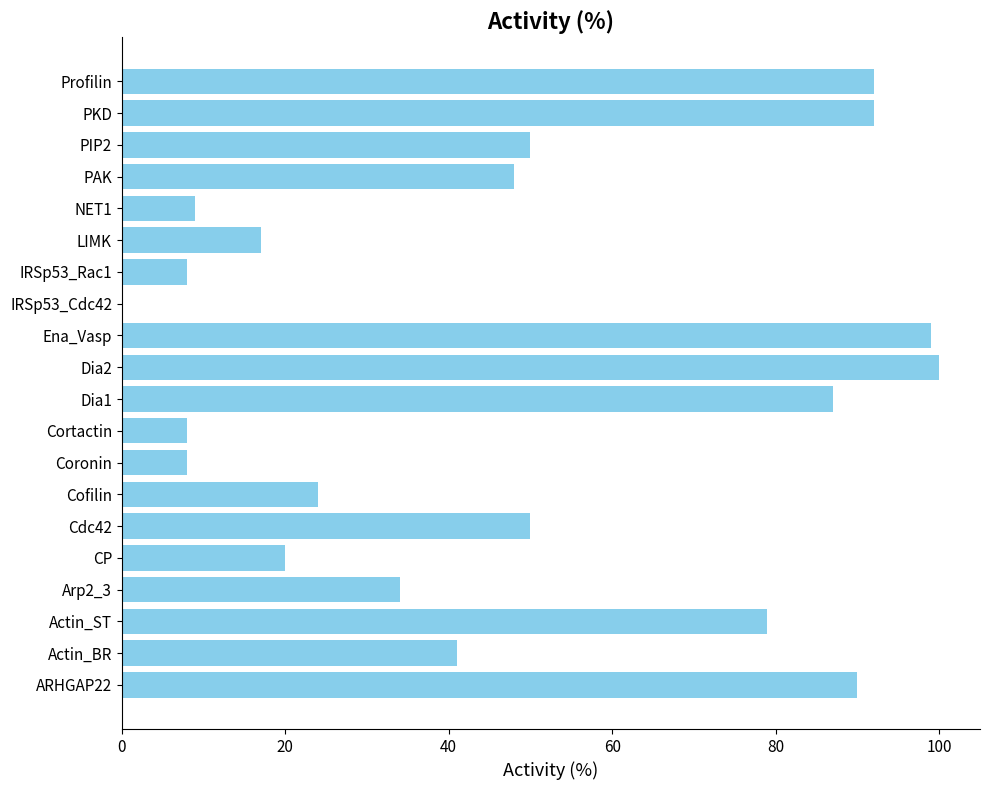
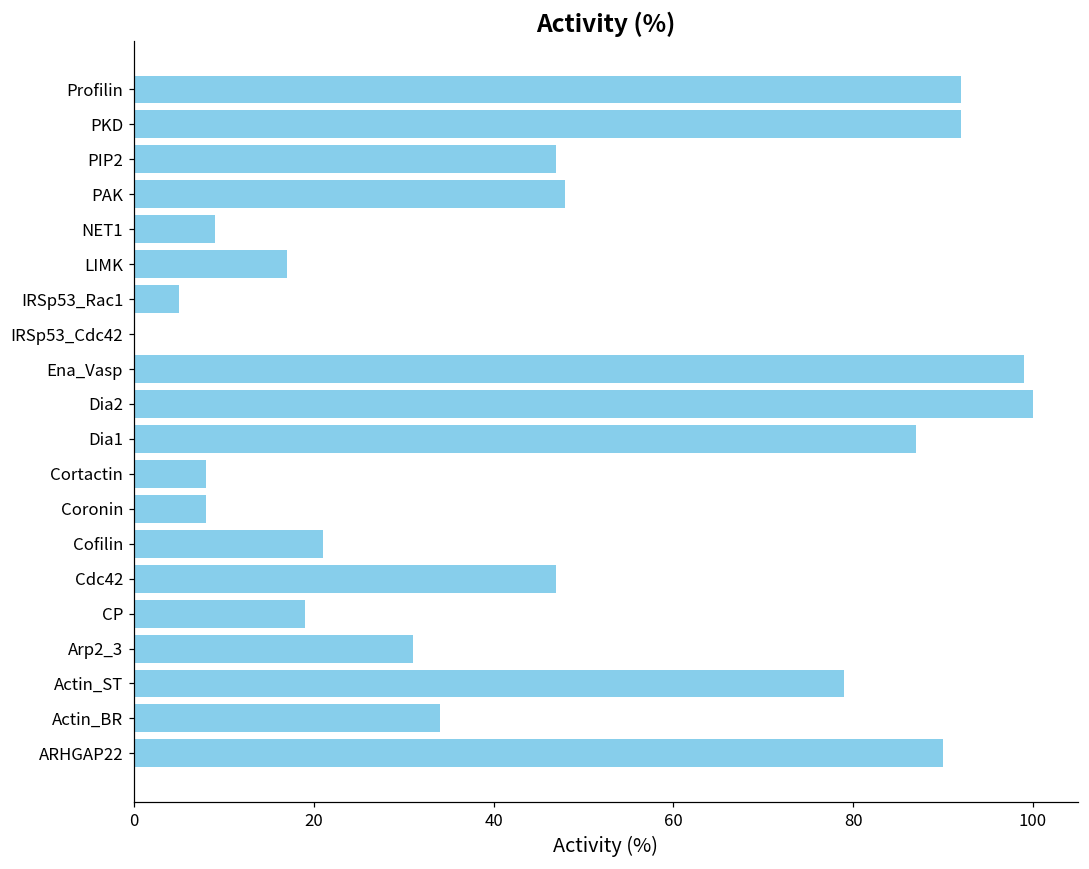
PIP2: 50 -> 47
IRSp53_Rac1: 8 -> 5
Cofilin: 24 -> 21
Cdc42: 50 -> 47
CP: 20 -> 19
Arp2_3: 34 -> 31
Actin_BR: 41 -> 34
